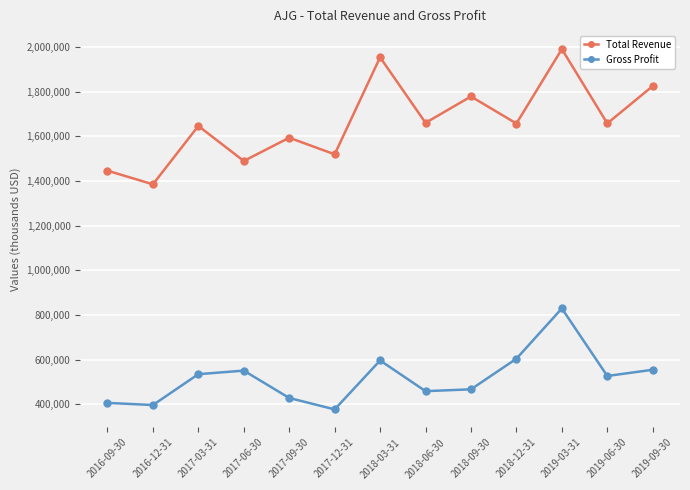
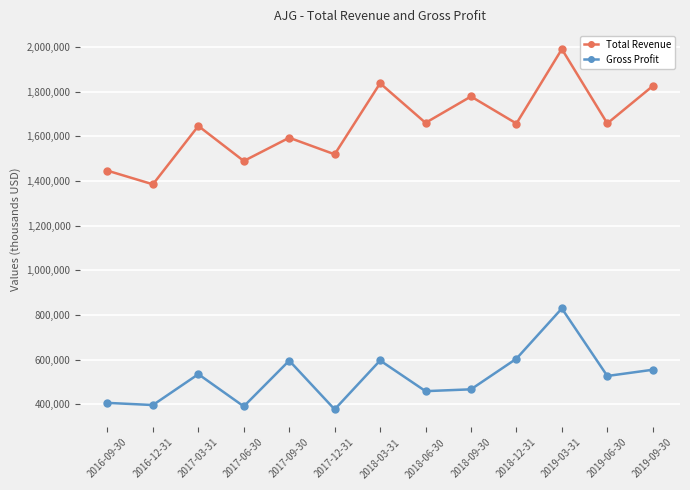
Gross Profit, 2017-06-30: 550,000 -> 390,000
Gross Profit, 2017-09-30: 430,000 -> 600,000
Total Revenue, 2018-03-31: 1,950,000 -> 1,840,000
